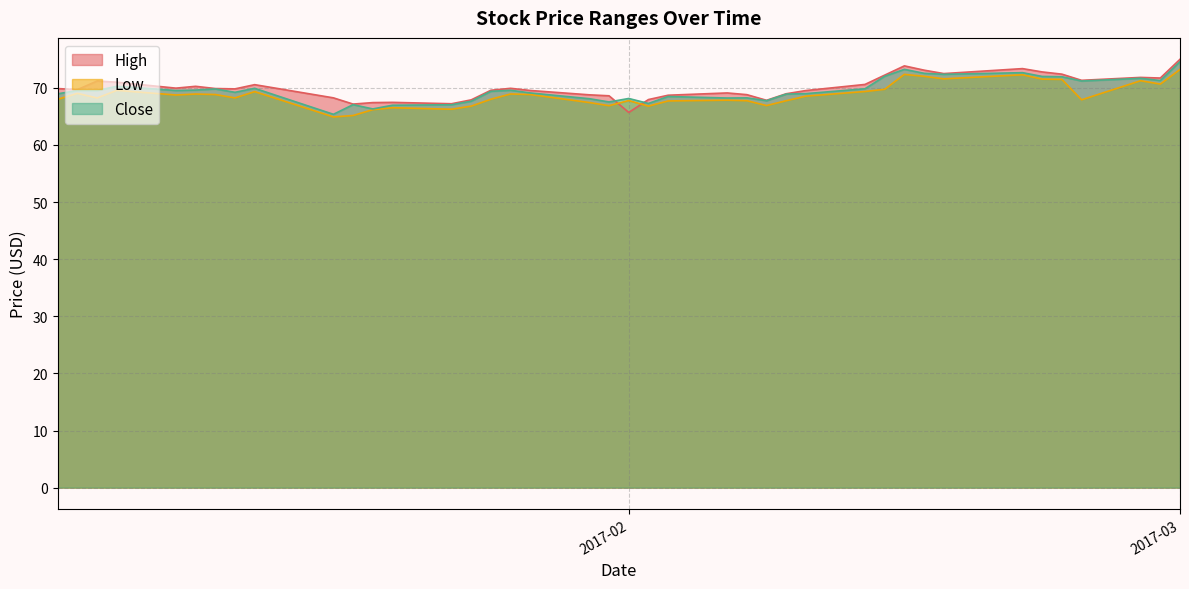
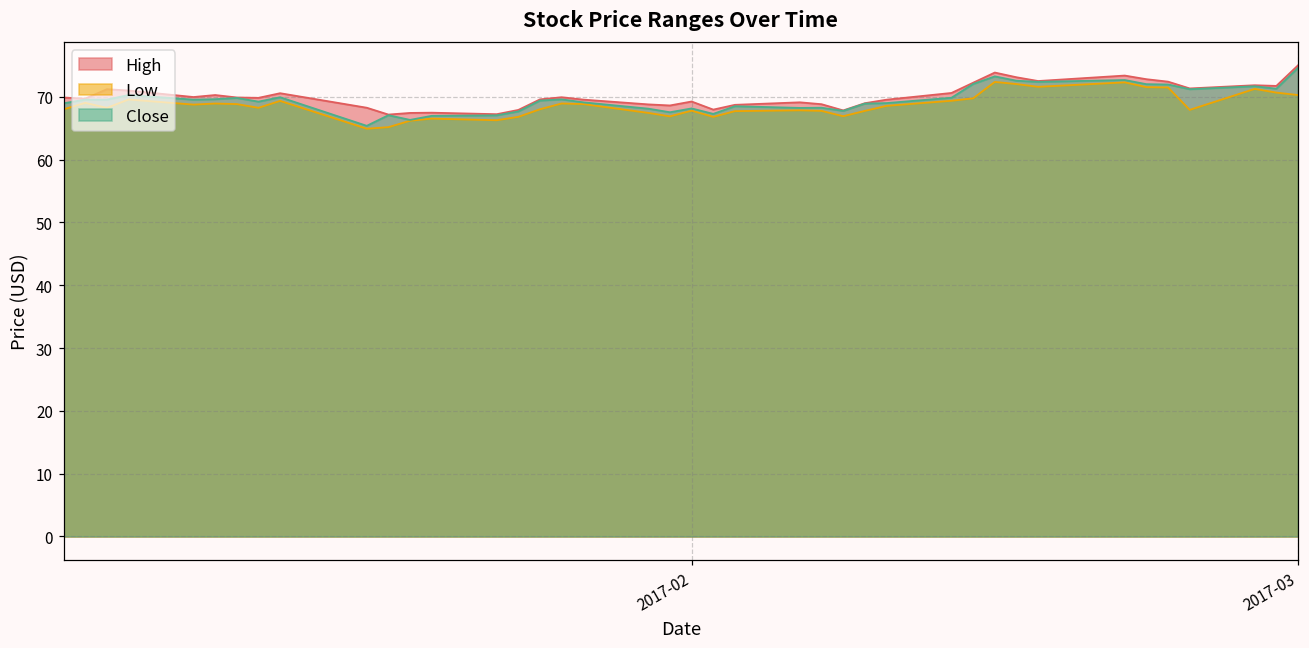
High, 2017-02: 66 -> 69
Low, 2017-03: 73 -> 70
